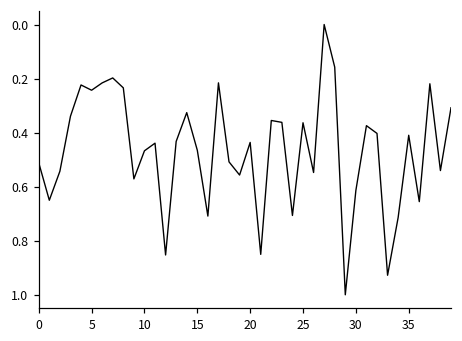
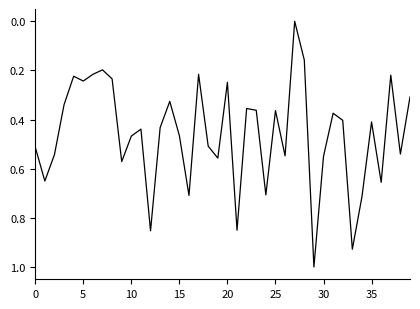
20: 0.44 -> 0.25
30: 0.61 -> 0.55
